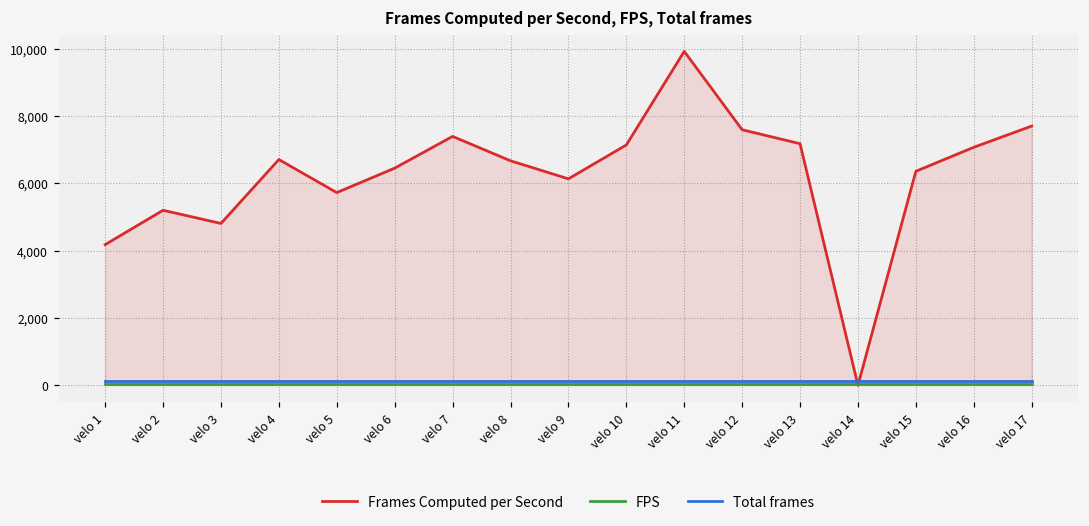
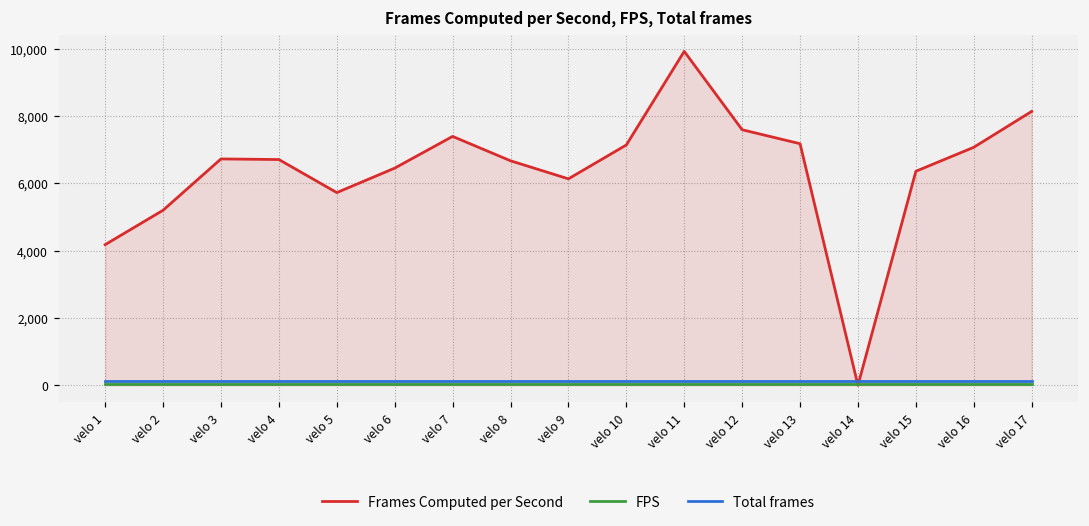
Frames Computed per Second, velo 3: 4,800 -> 6,700
Frames Computed per Second, velo 17: 7,700 -> 8,100
